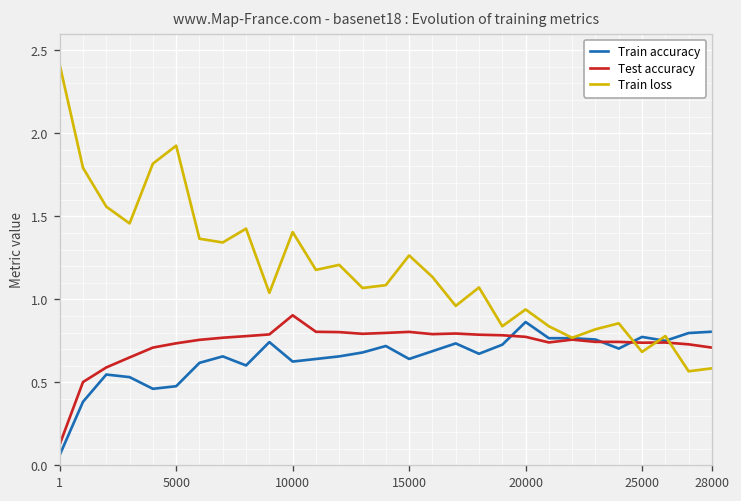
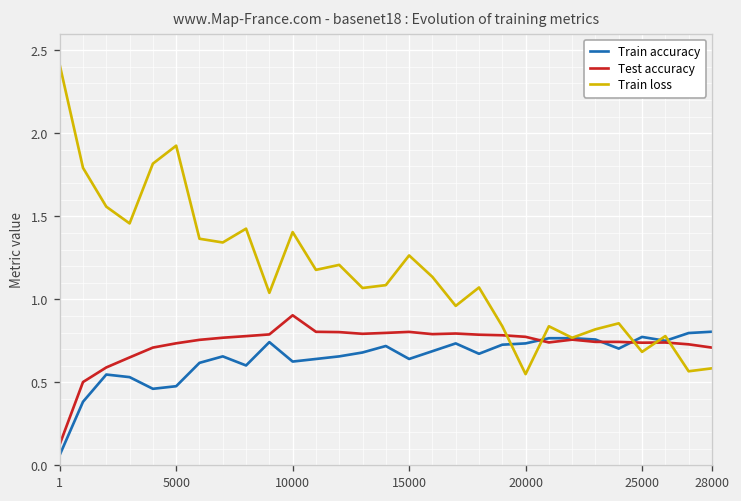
Train accuracy, 20000: 0.86 -> 0.73
Train loss, 20000: 0.94 -> 0.55
